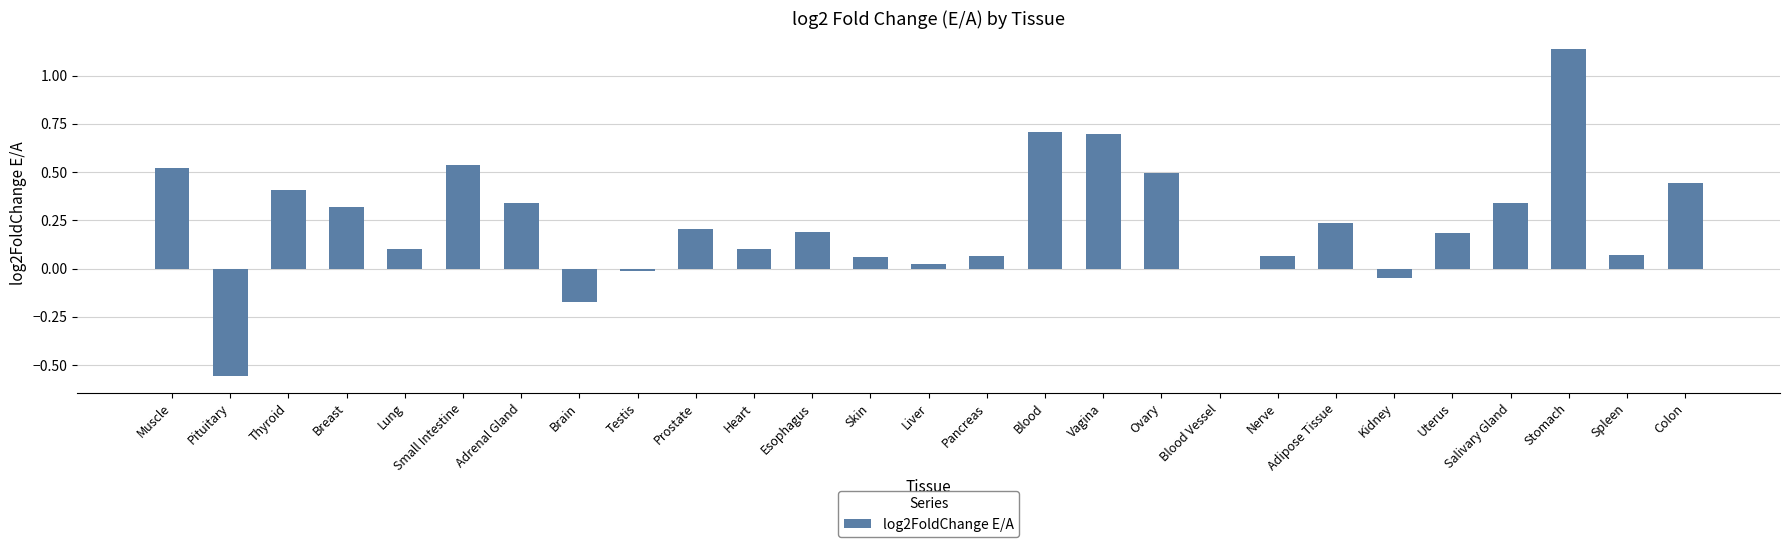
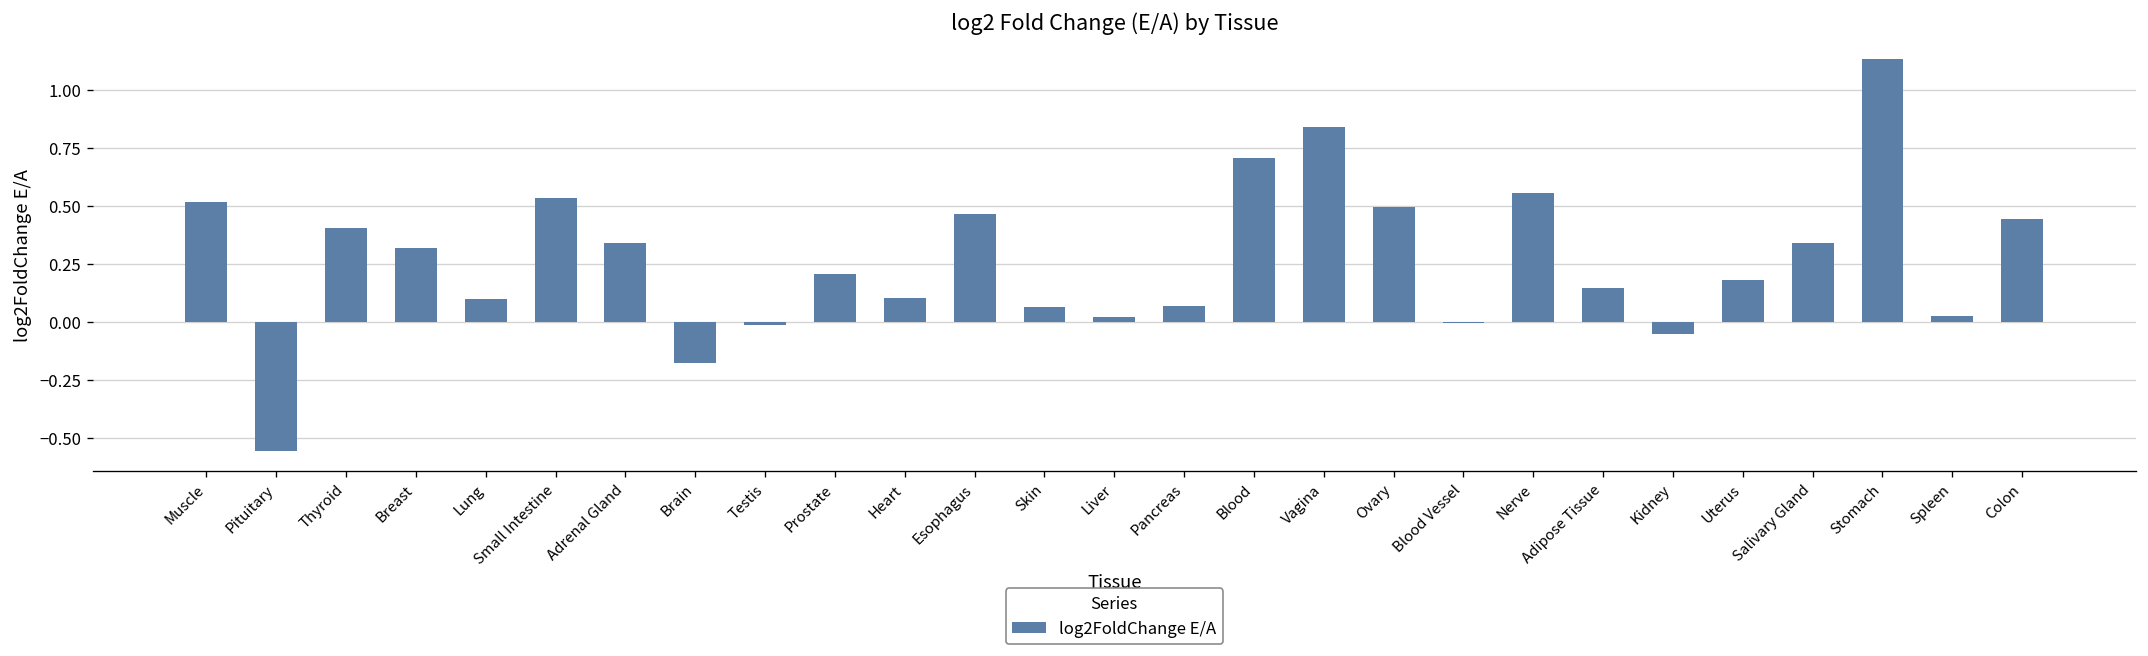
Esophagus: 0.19 -> 0.46
Vagina: 0.70 -> 0.84
Nerve: 0.06 -> 0.56
Adipose Tissue: 0.24 -> 0.15
Spleen: 0.07 -> 0.02
